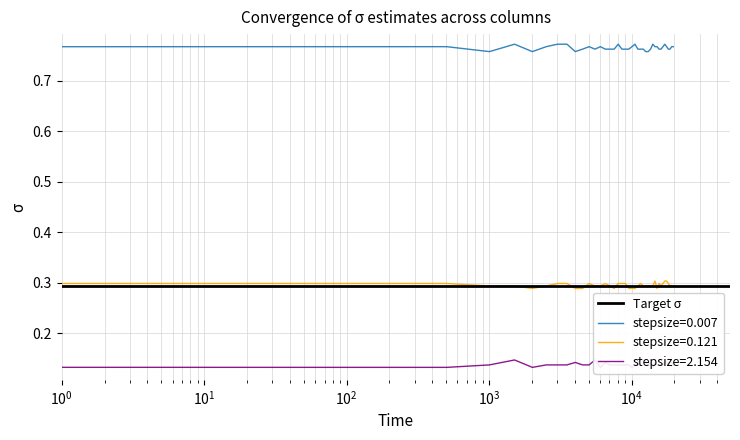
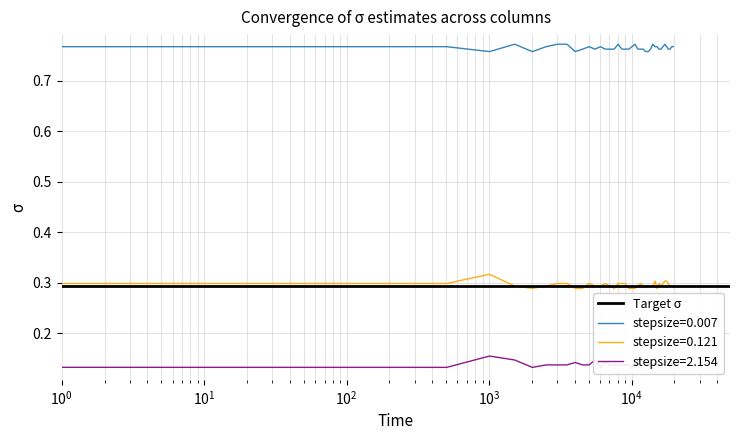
stepsize=0.121, 10^3: 0.29 -> 0.32
stepsize=2.154, 10^3: 0.14 -> 0.15
